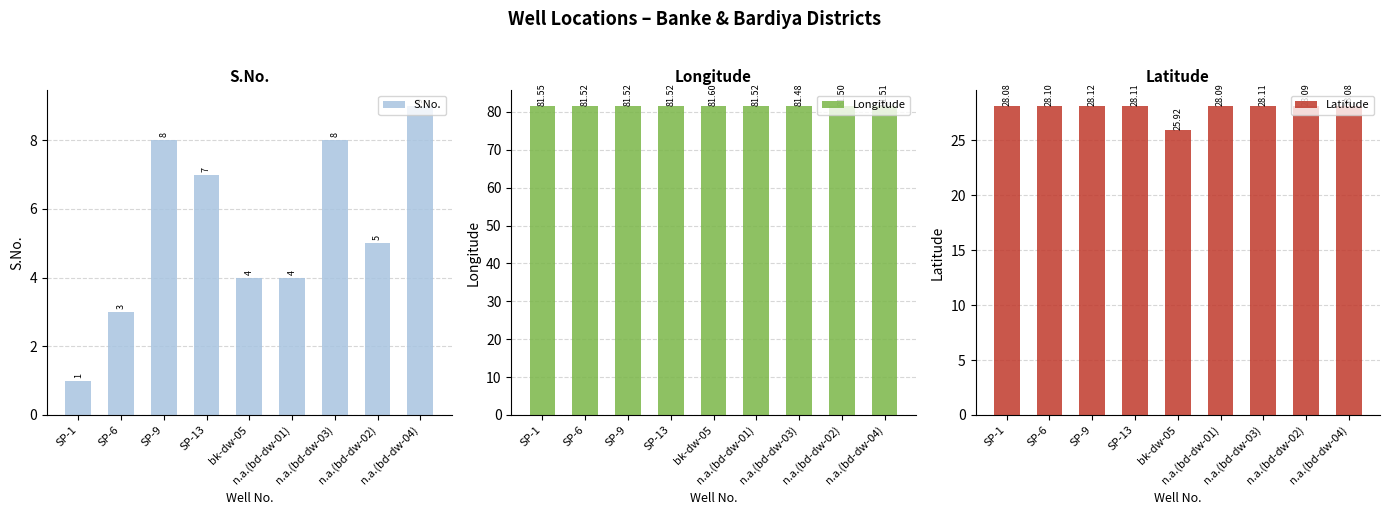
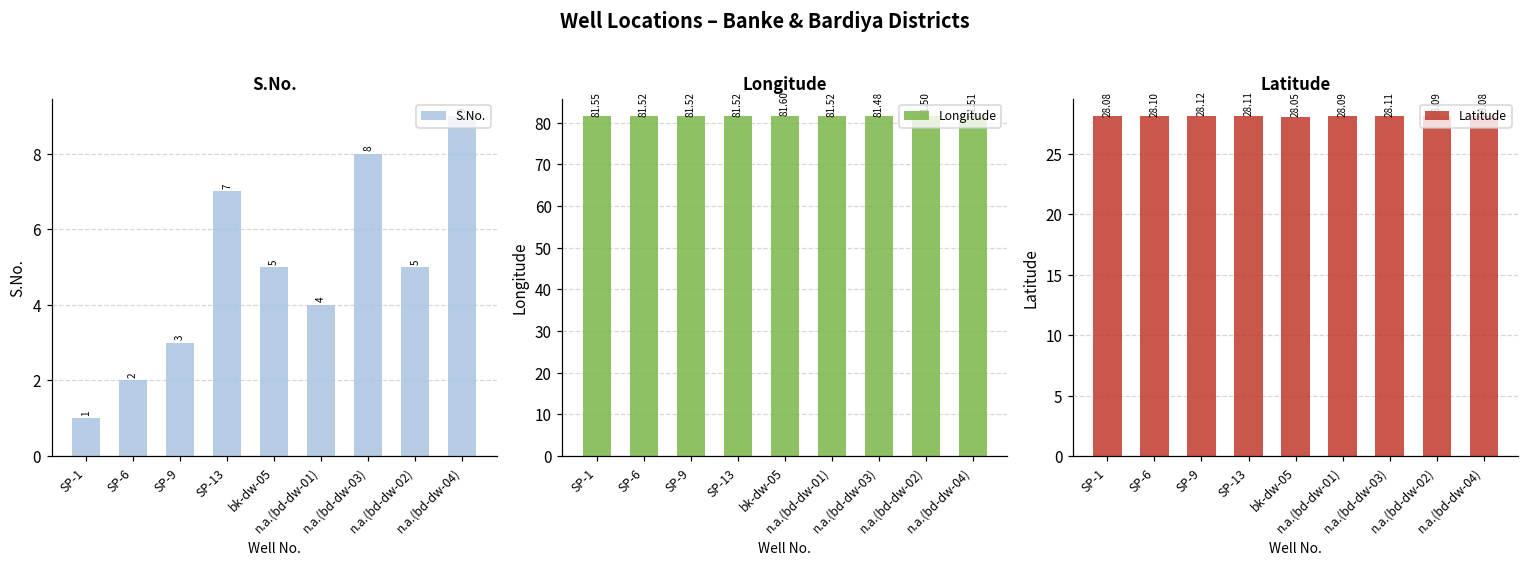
S.No., SP-6: 3 -> 2
S.No., SP-9: 8 -> 3
S.No., bk-dw-05: 4 -> 5
Latitude, bk-dw-05: 25.92 -> 28.05
